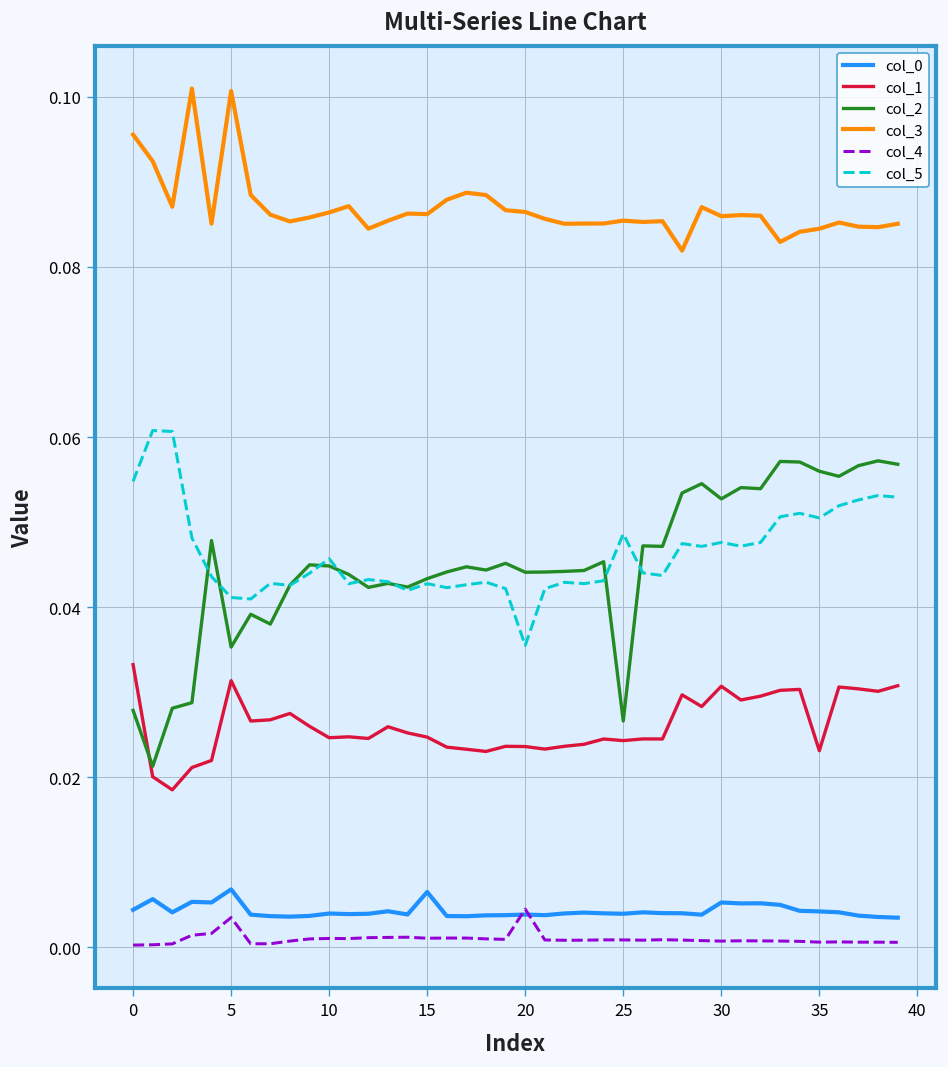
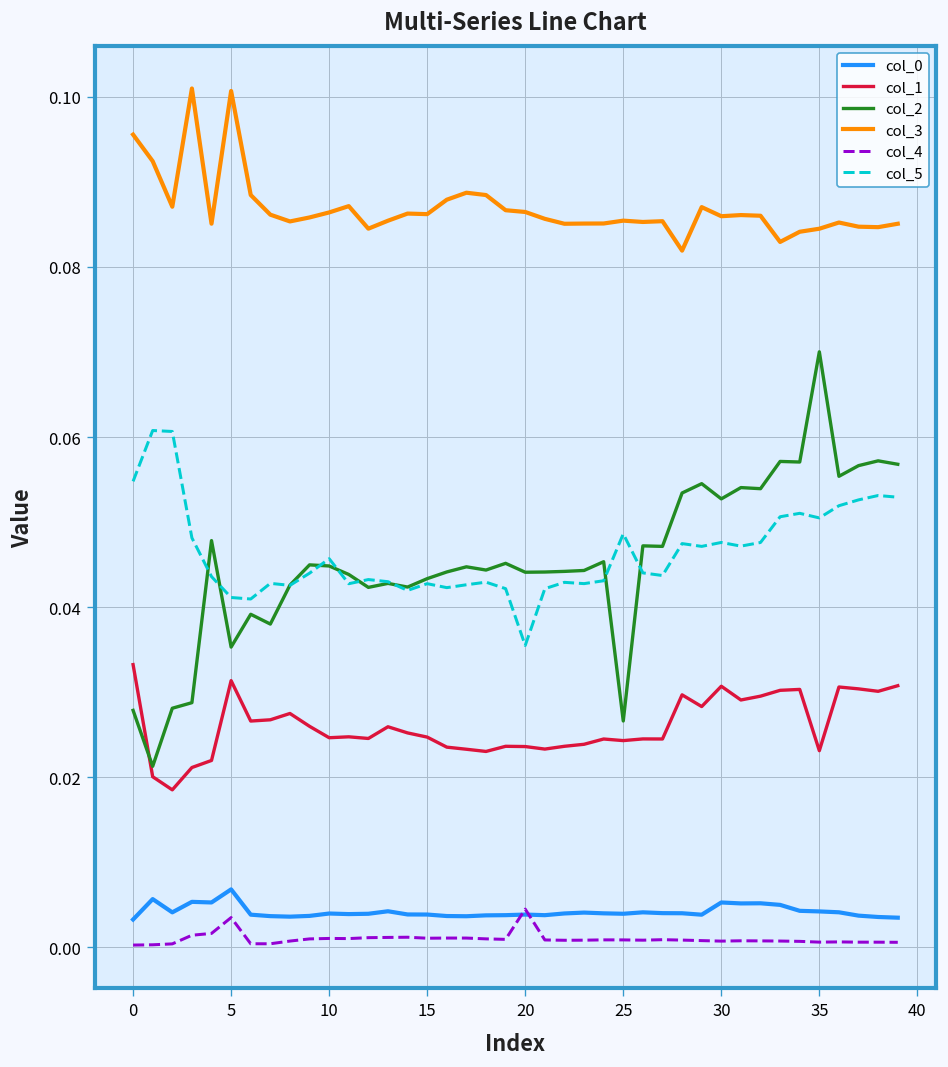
col_0, 0: 0.004 -> 0.003
col_0, 15: 0.007 -> 0.004
col_2, 35: 0.056 -> 0.070
